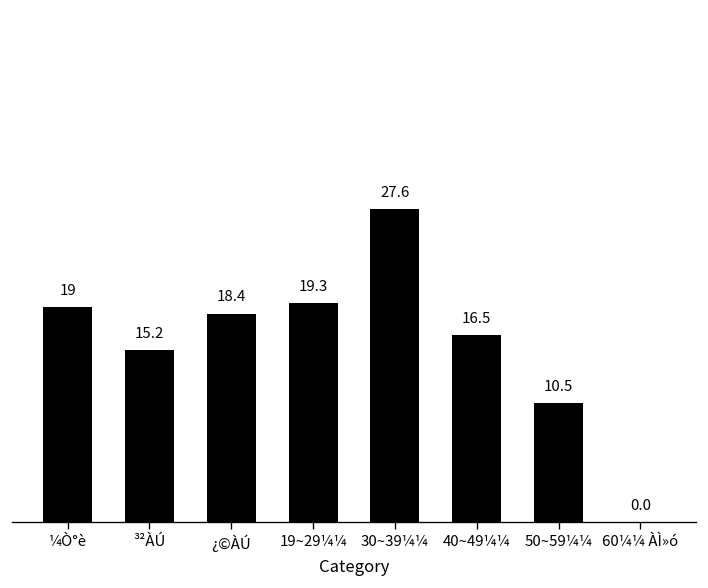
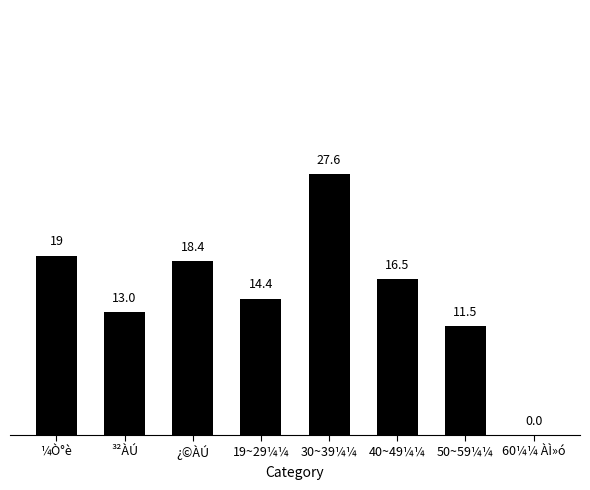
³²ÀÚ: 15.2 -> 13.0
19~29¼¼: 19.3 -> 14.4
50~59¼¼: 10.5 -> 11.5
